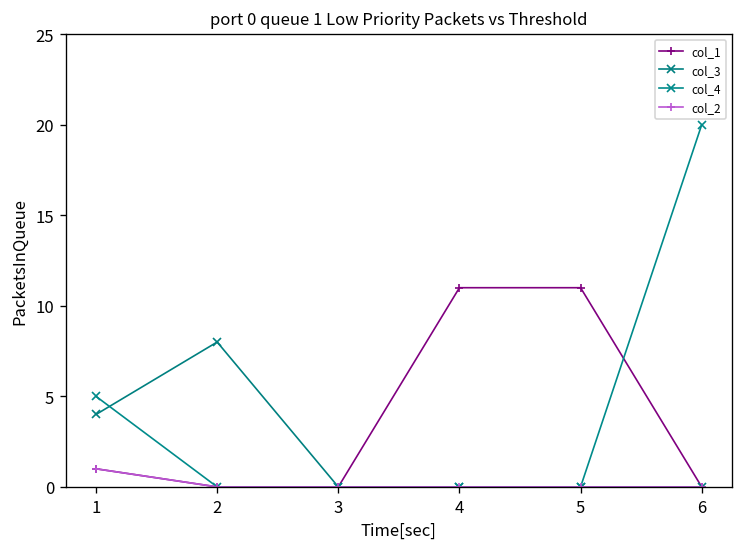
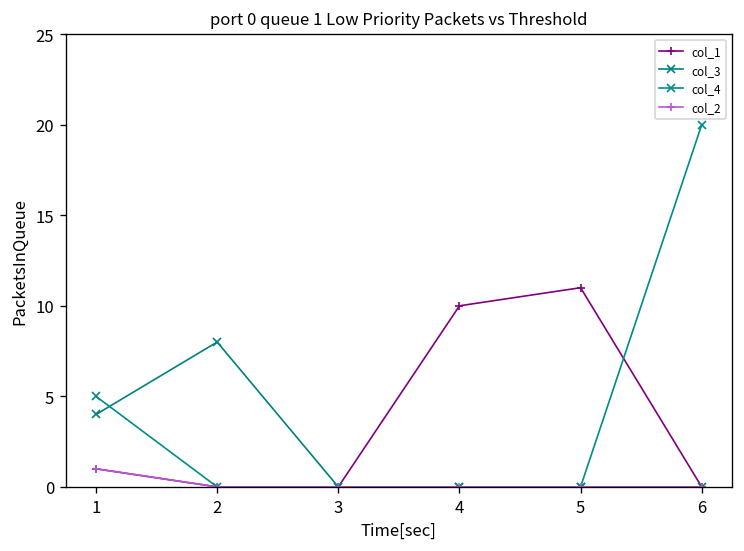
col_1, 4: 11 -> 10
